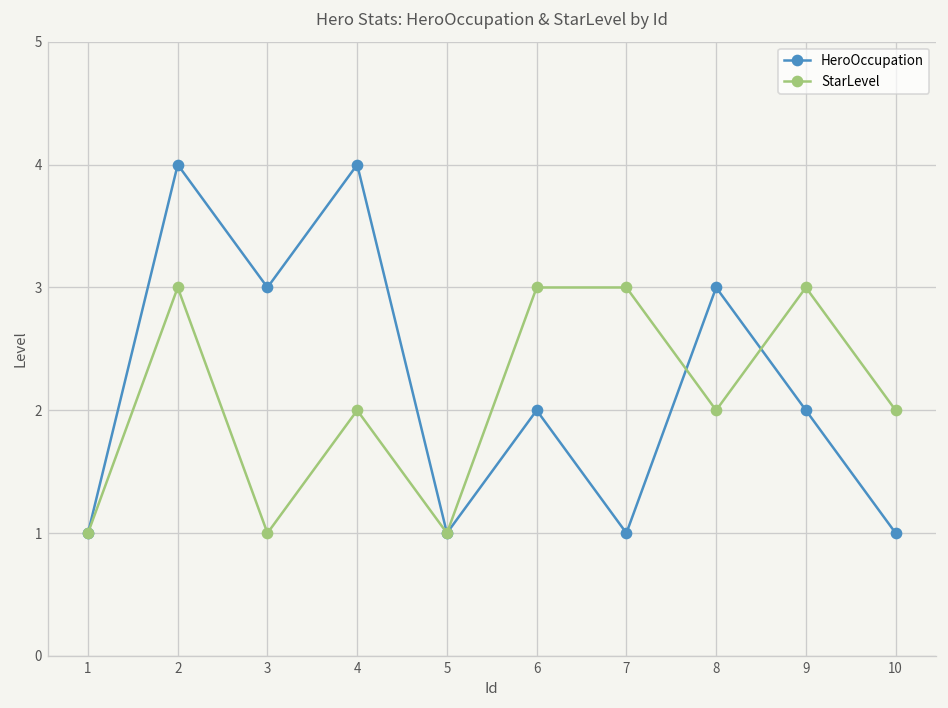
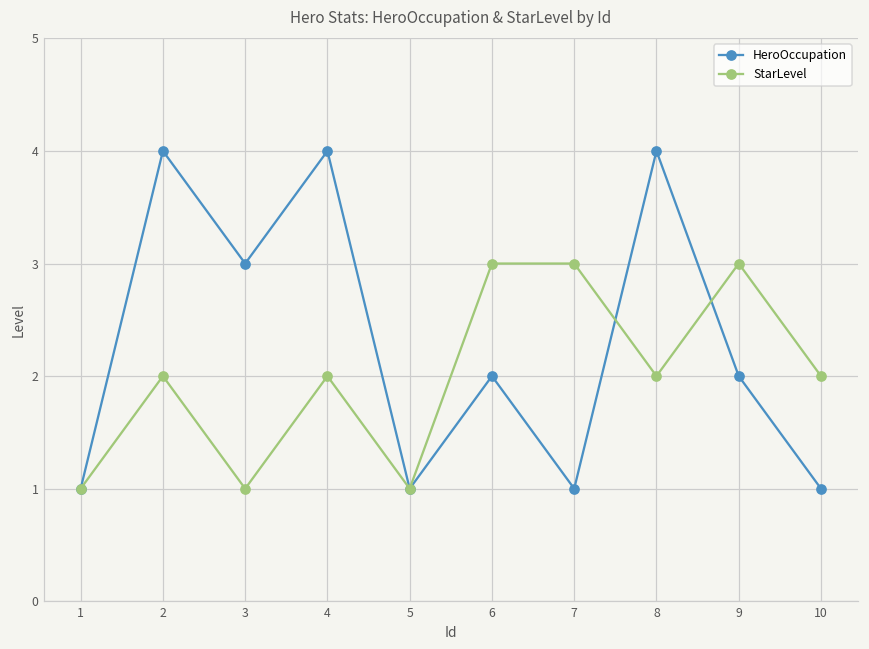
StarLevel, 2: 3 -> 2
HeroOccupation, 8: 3 -> 4
